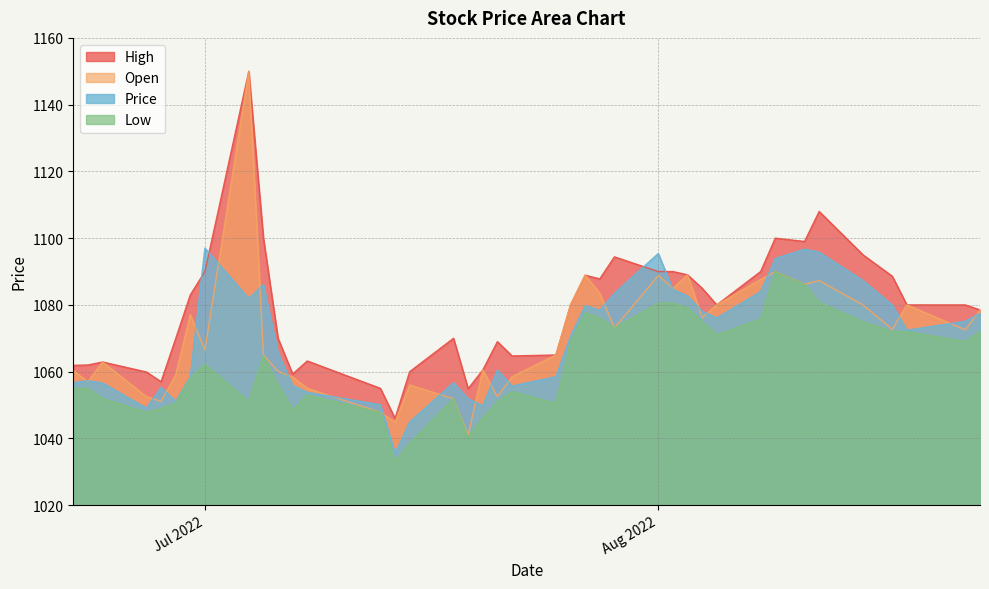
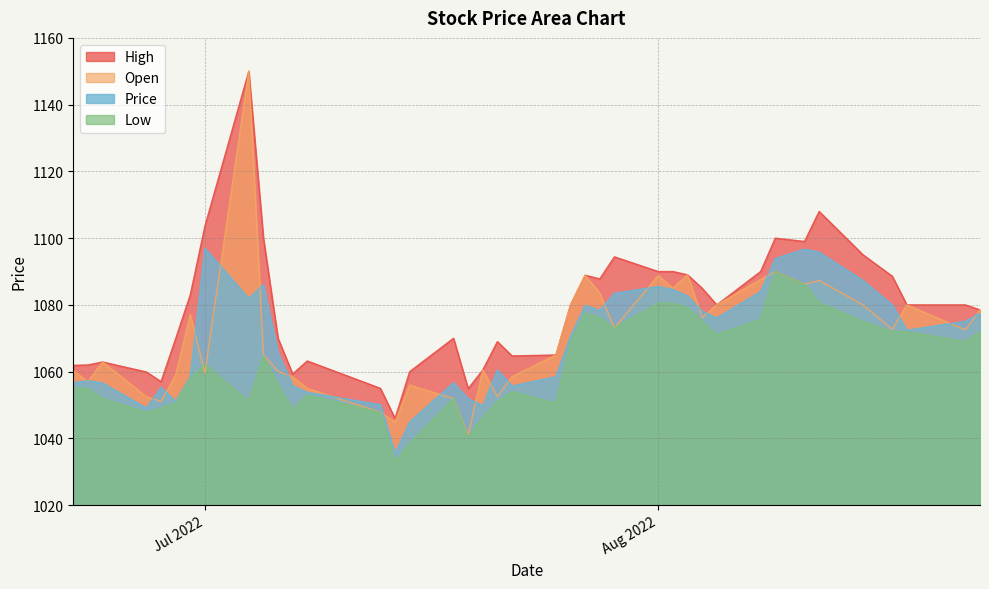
High, Jul 2022: 1090 -> 1104
Open, Jul 2022: 1067 -> 1060
Price, Aug 2022: 1095 -> 1086
